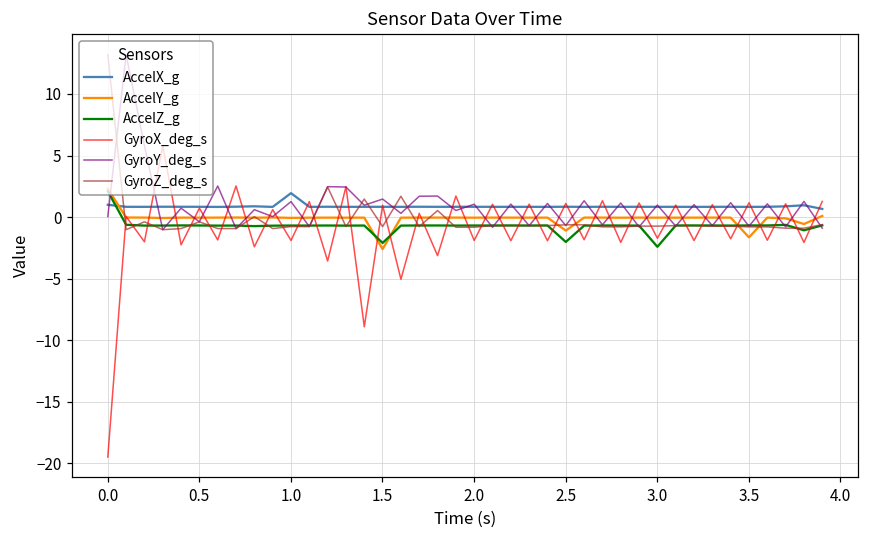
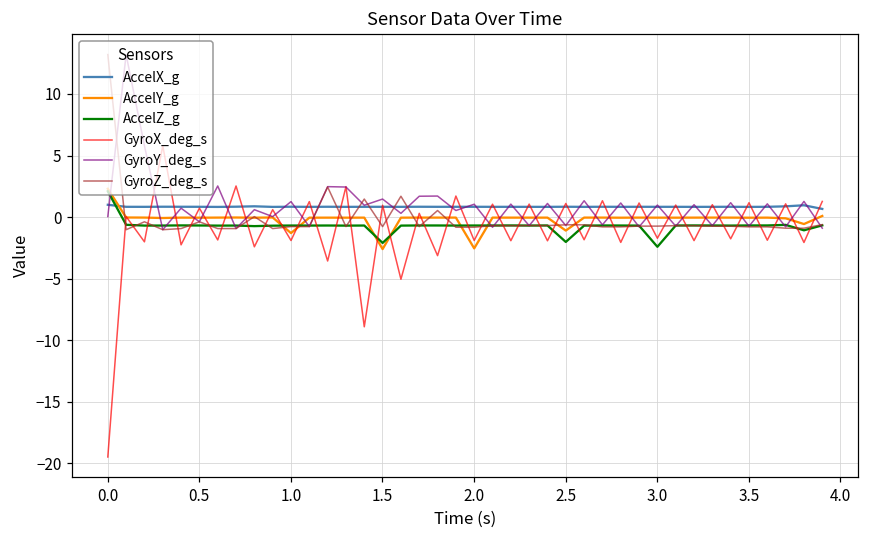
AccelX_g, 1.0: 1.9 -> 0.8
AccelY_g, 1.0: -0.1 -> -1.3
AccelY_g, 2.0: 0.0 -> -2.5
AccelY_g, 3.5: -1.6 -> 0.0
